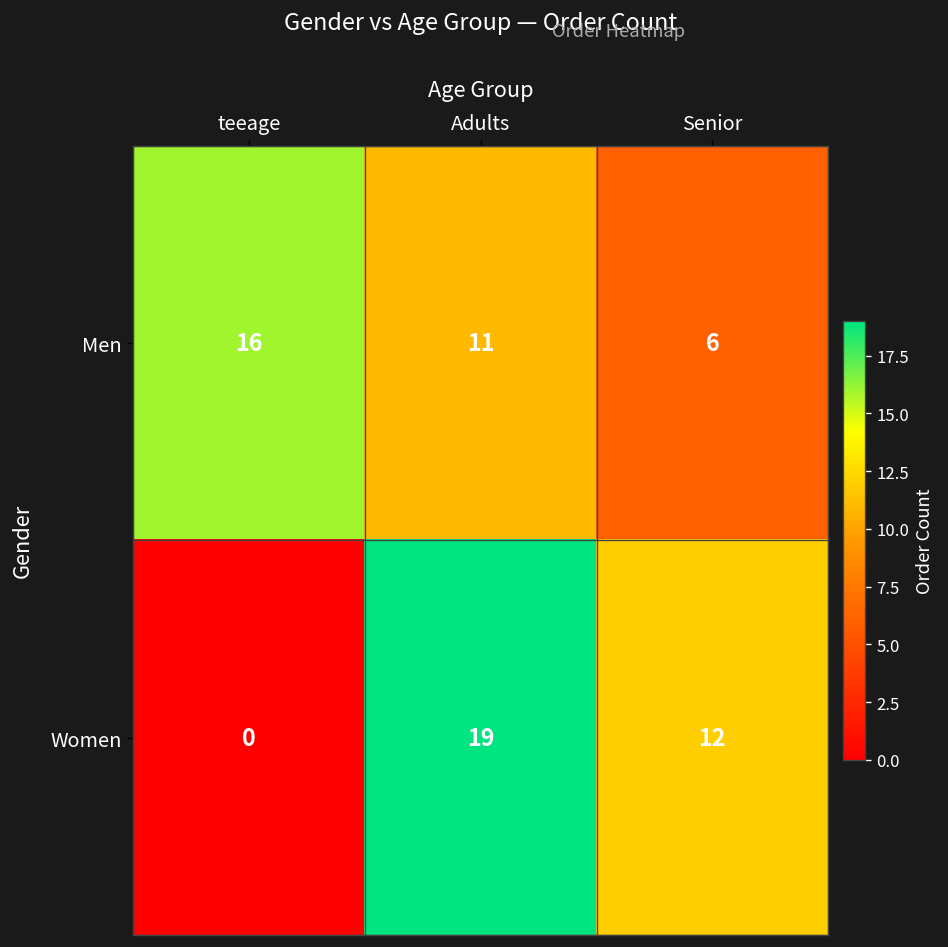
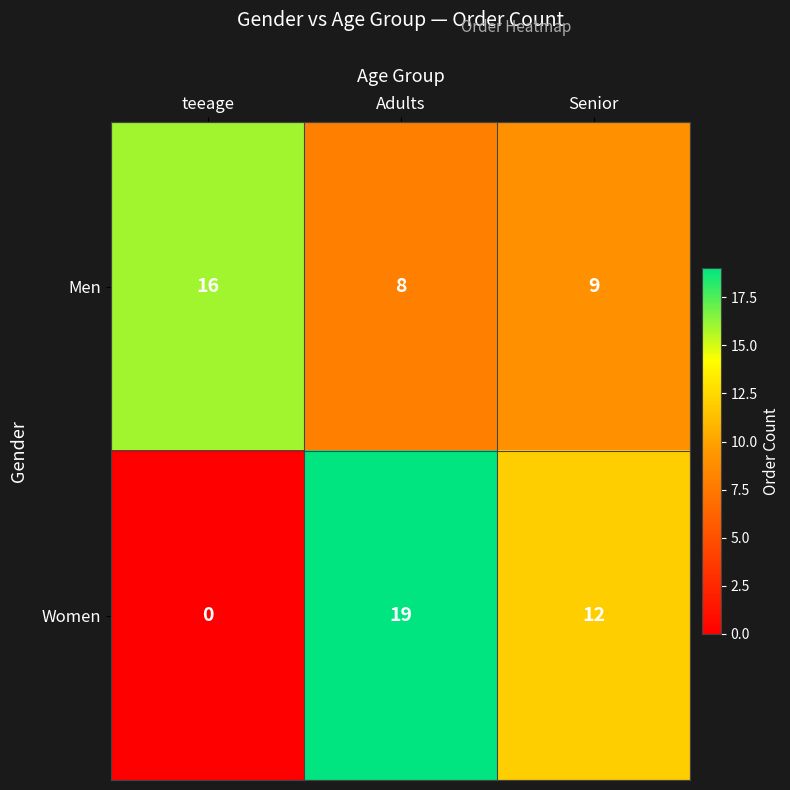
Men, Adults: 11 -> 8
Men, Senior: 6 -> 9
